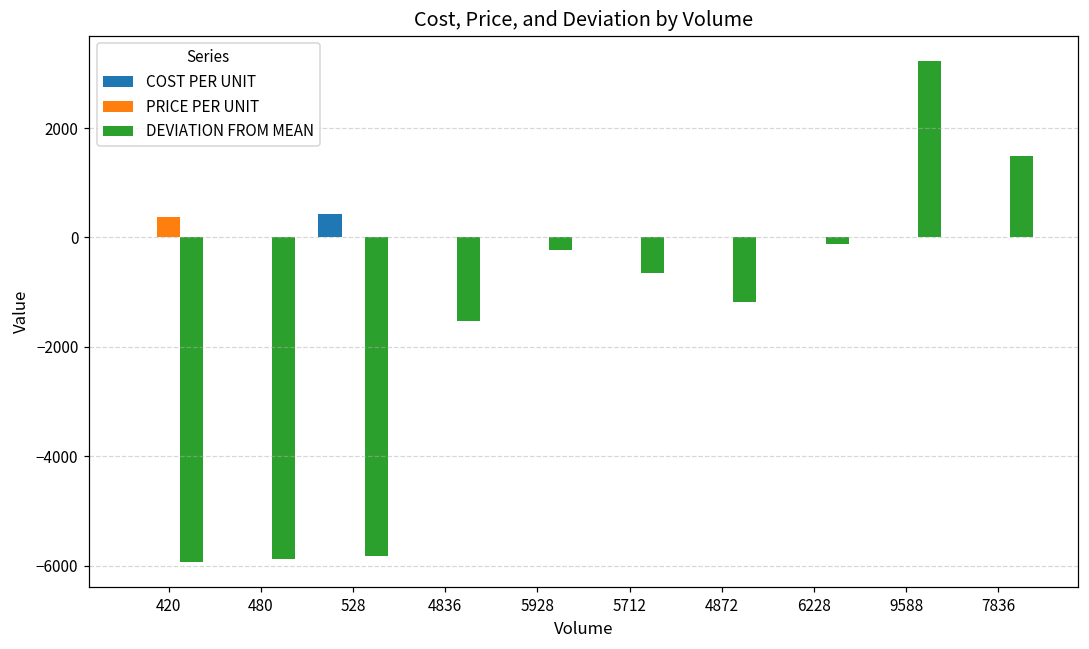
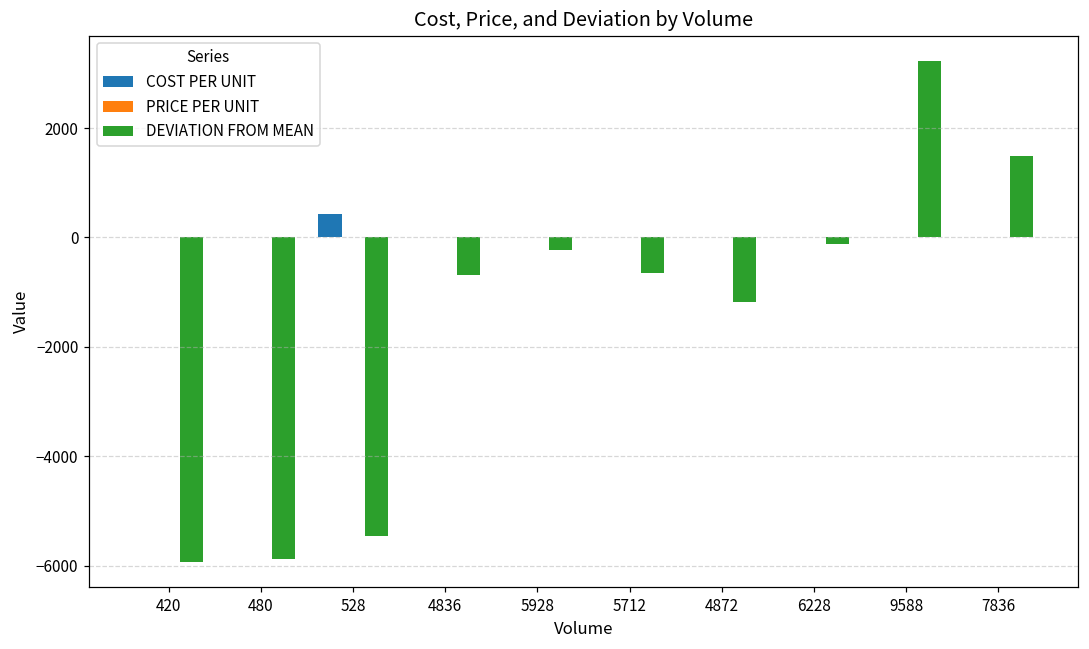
PRICE PER UNIT, 420: 400 -> 0
DEVIATION FROM MEAN, 528: -5800 -> -5500
DEVIATION FROM MEAN, 4836: -1500 -> -700
